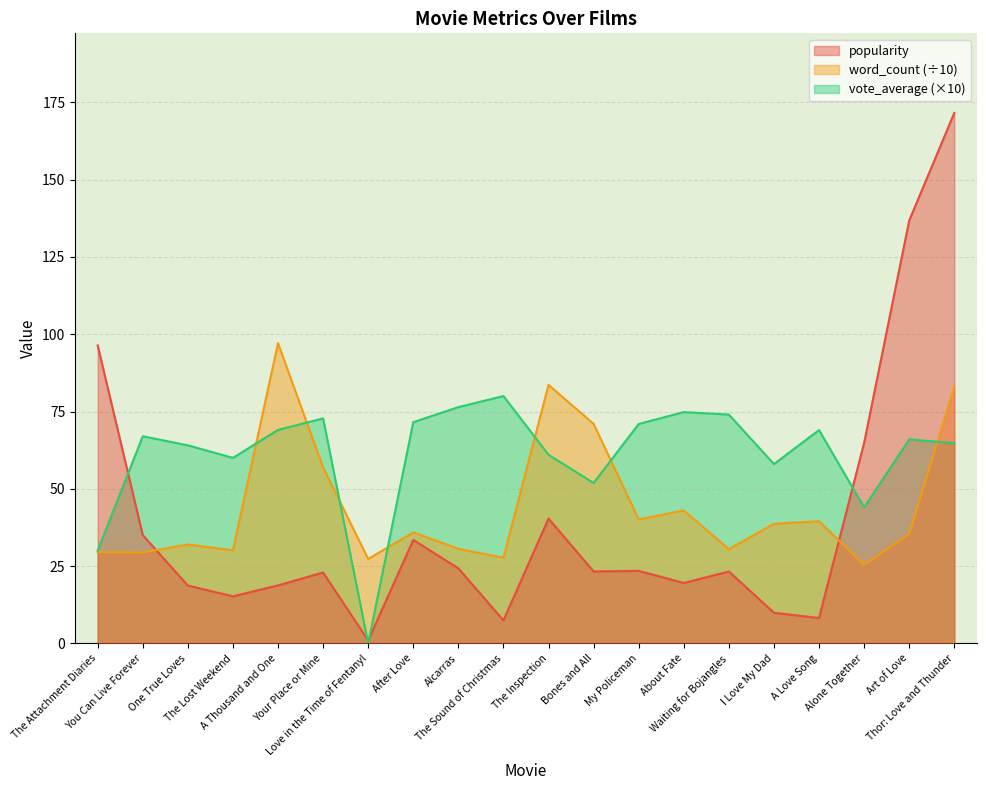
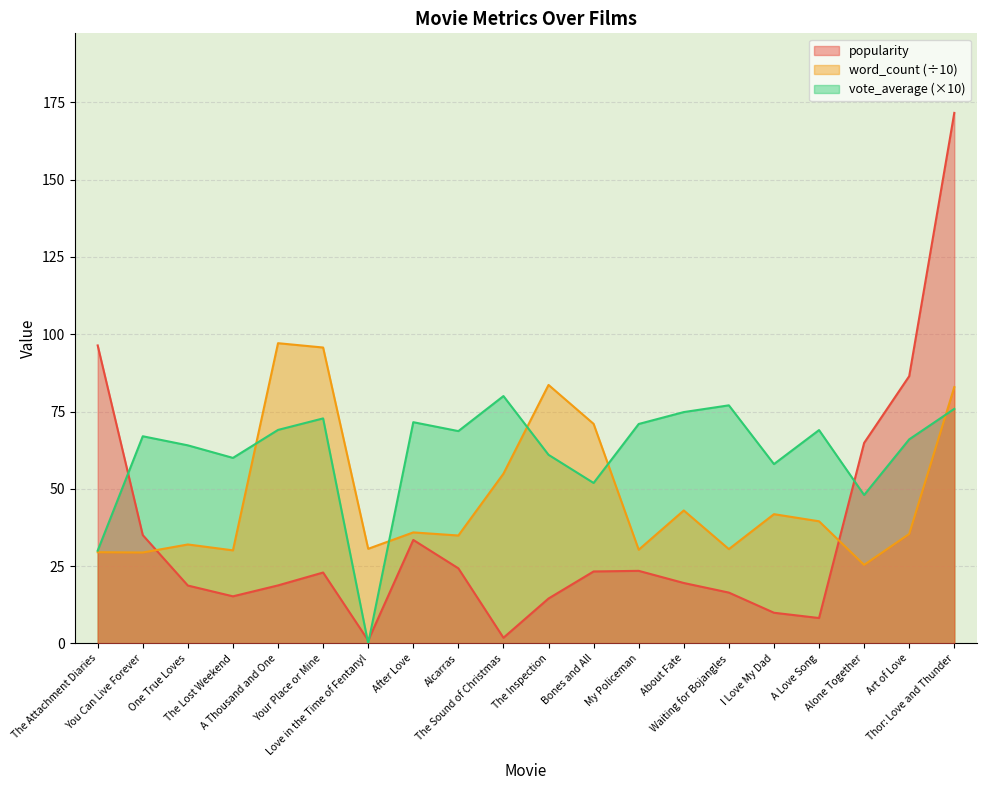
word_count (÷10), Your Place or Mine: 57 -> 96
word_count (÷10), Love in the Time of Fentanyl: 27 -> 31
word_count (÷10), Alcarras: 31 -> 35
vote_average (×10), Alcarras: 76 -> 69
popularity, The Sound of Christmas: 7 -> 2
word_count (÷10), The Sound of Christmas: 28 -> 55
popularity, The Inspection: 40 -> 15
word_count (÷10), My Policeman: 40 -> 30
popularity, Waiting for Bojangles: 23 -> 16
vote_average (×10), Waiting for Bojangles: 74 -> 77
word_count (÷10), I Love My Dad: 39 -> 42
vote_average (×10), Alone Together: 44 -> 48
popularity, Art of Love: 137 -> 86
vote_average (×10), Thor: Love and Thunder: 65 -> 76
